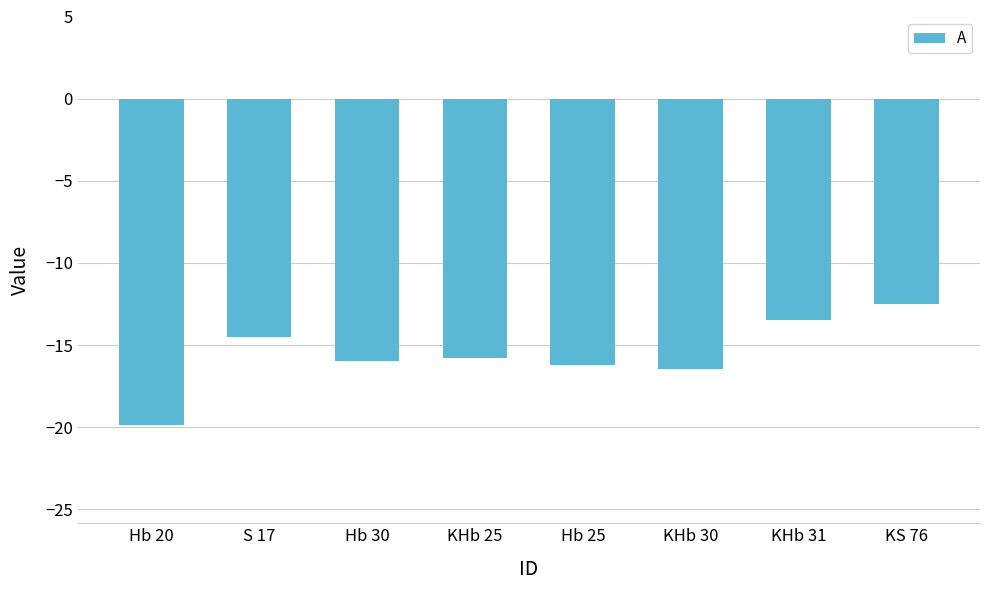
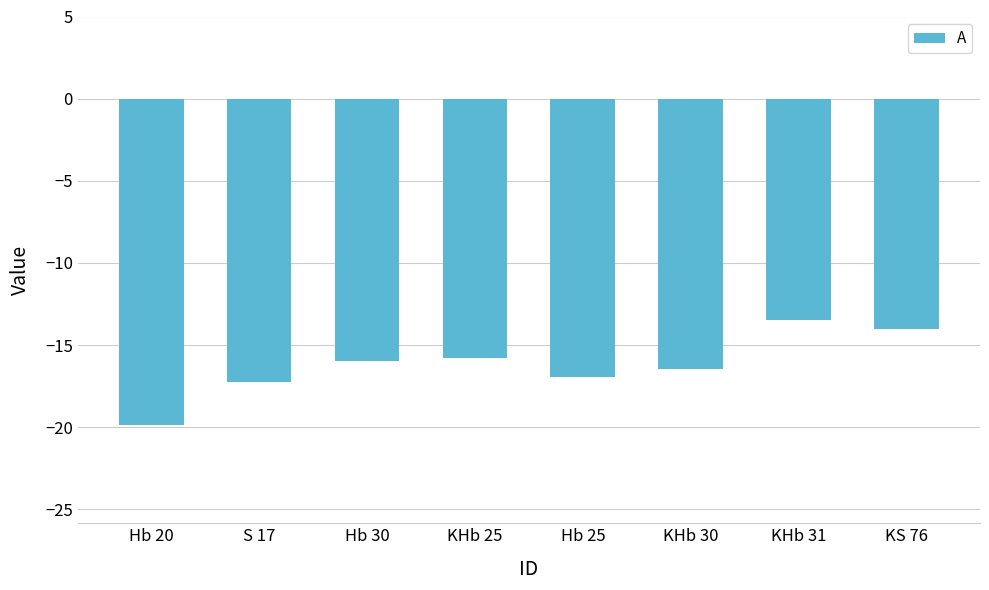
S 17: -14.5 -> -17.3
Hb 25: -16.2 -> -17.0
KS 76: -12.5 -> -14.0
